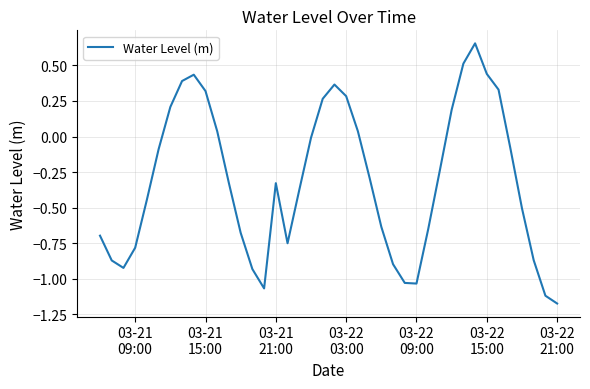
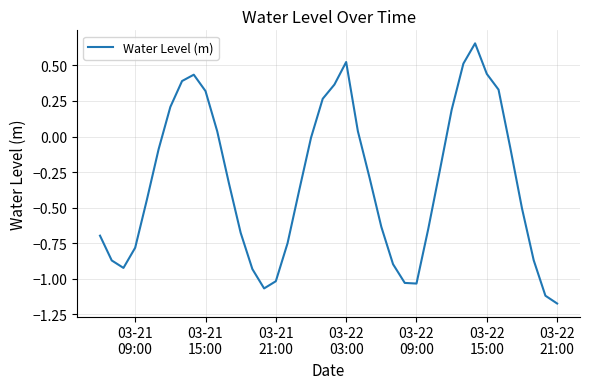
03-21 21:00: -0.33 -> -1.02
03-22 03:00: 0.28 -> 0.52
